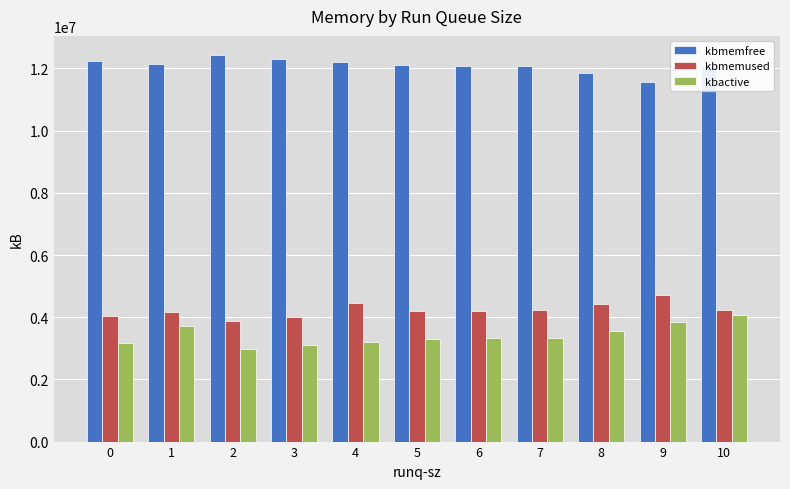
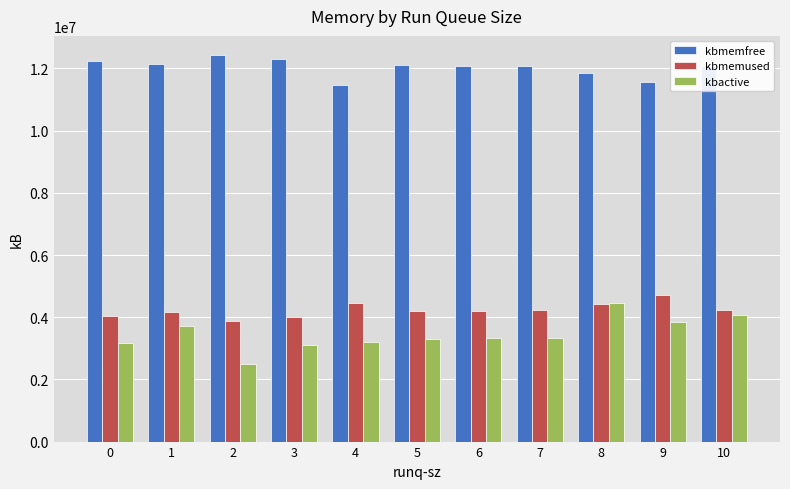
kbactive, 2: 3000000 -> 2500000
kbmemfree, 4: 12200000 -> 11500000
kbactive, 8: 3500000 -> 4500000
